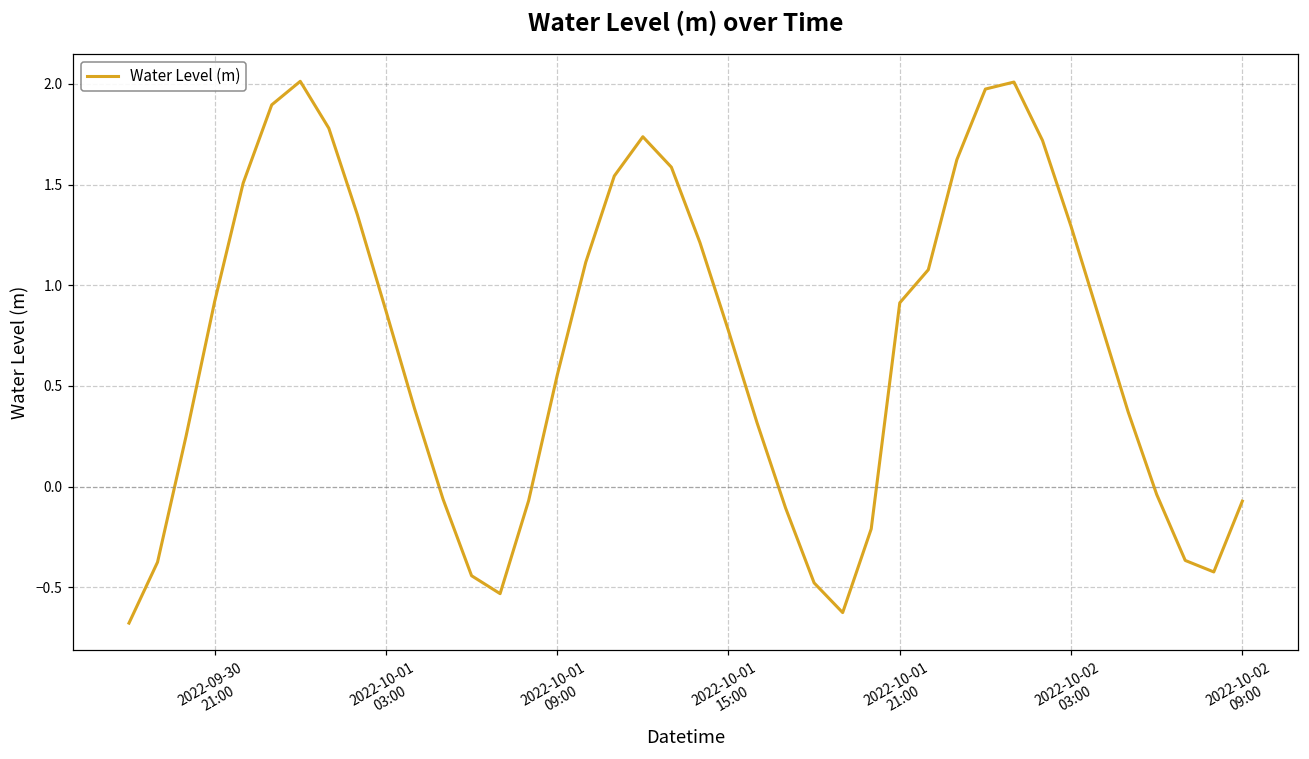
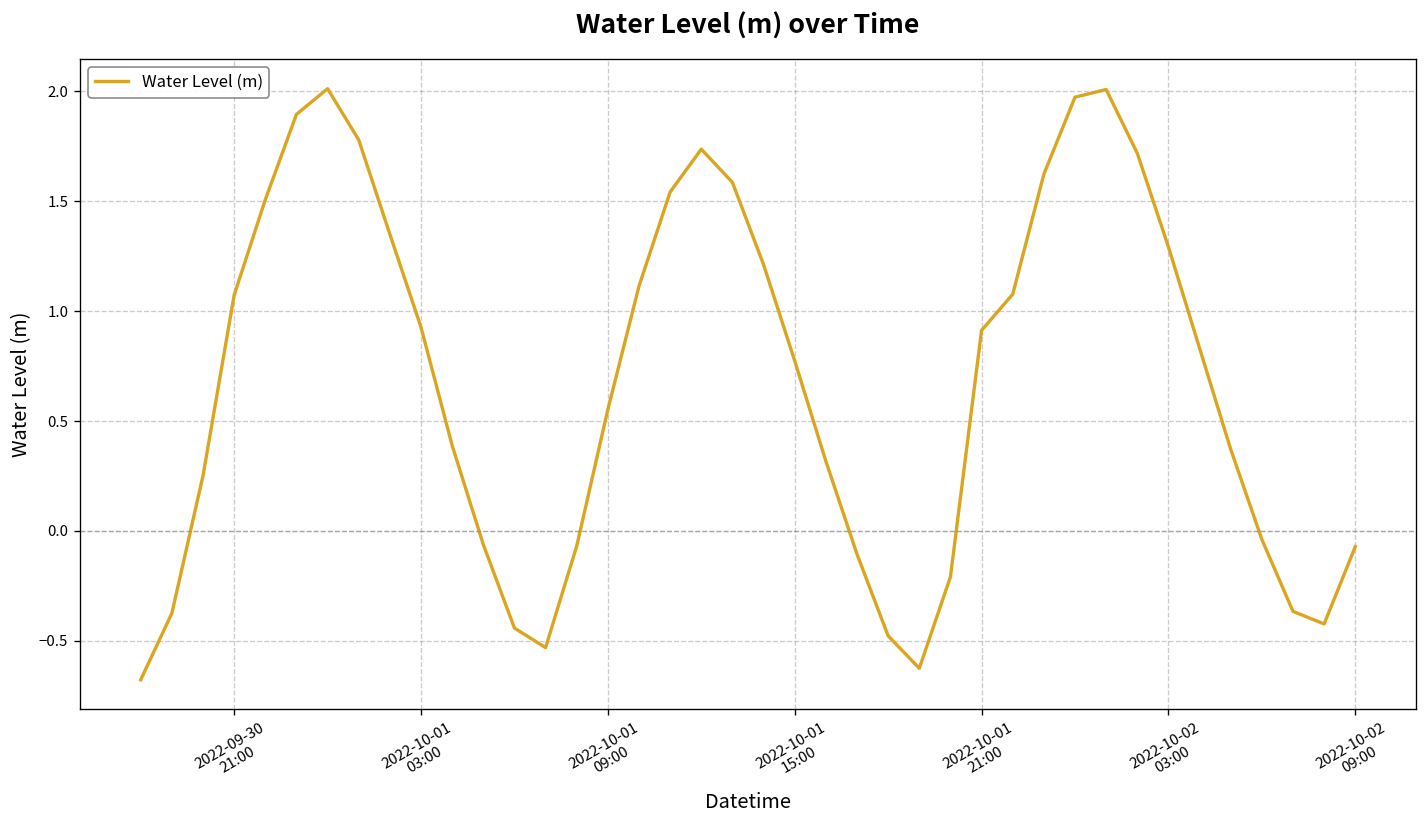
2022-09-30 21:00: 0.92 -> 1.07
2022-10-01 03:00: 0.87 -> 0.93
